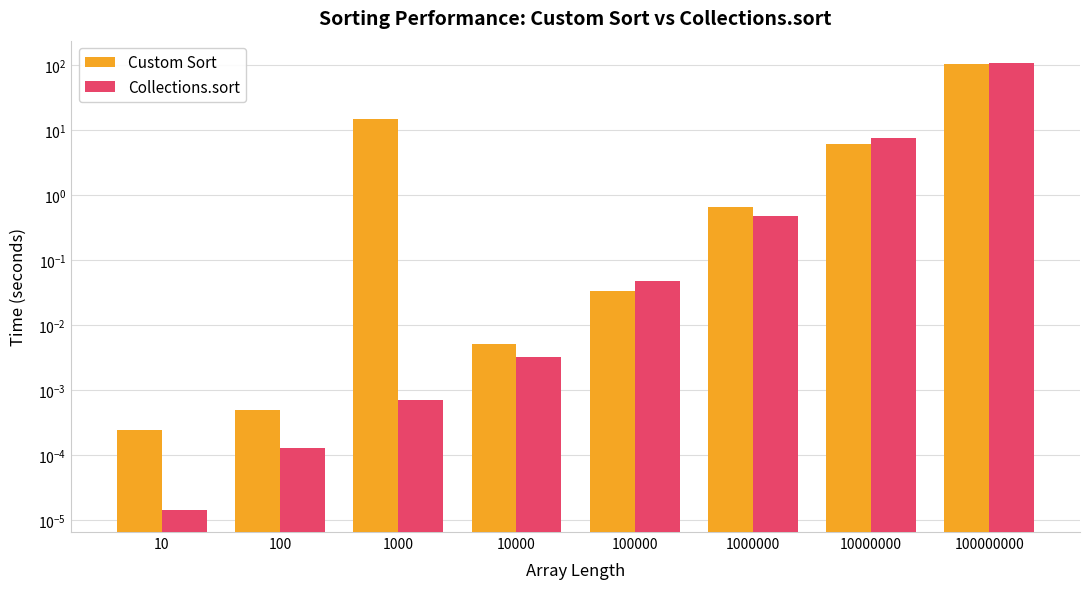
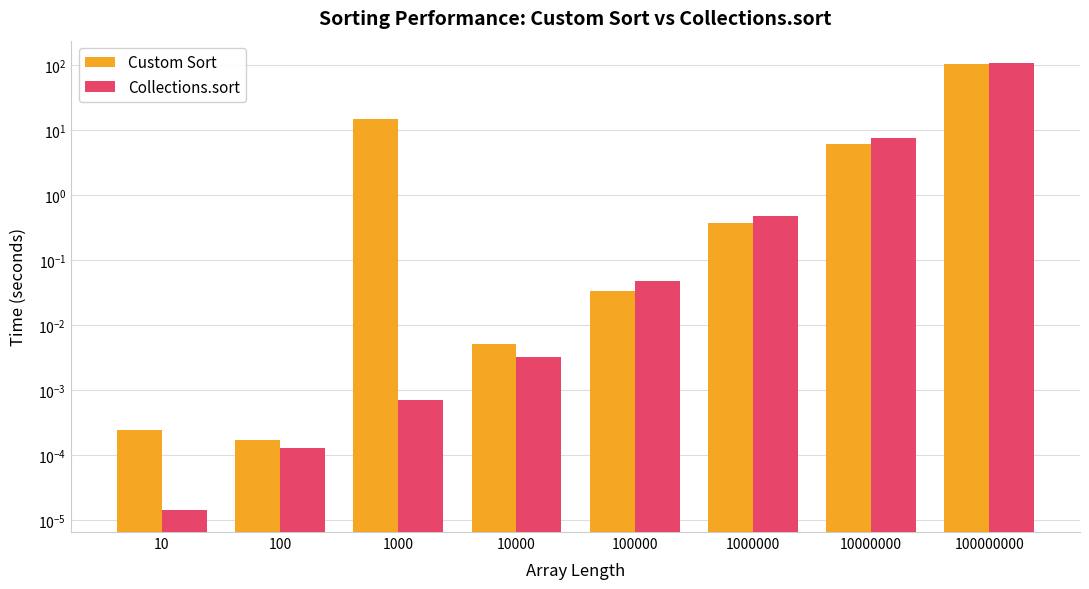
Custom Sort, 100: 0.0005 -> 0.00017
Custom Sort, 1000000: 0.7 -> 0.4
